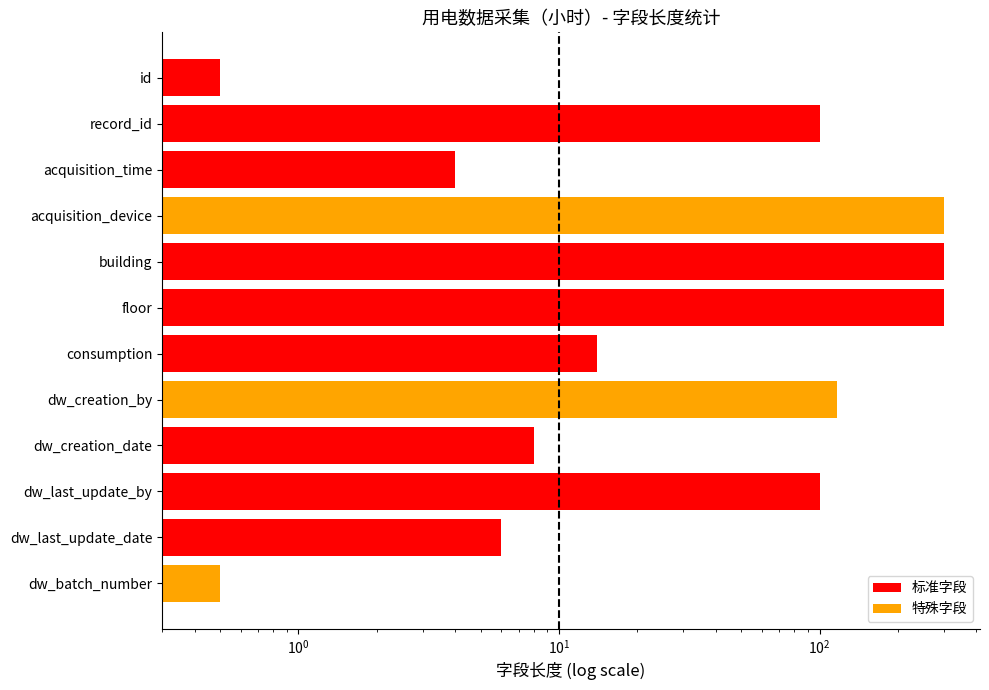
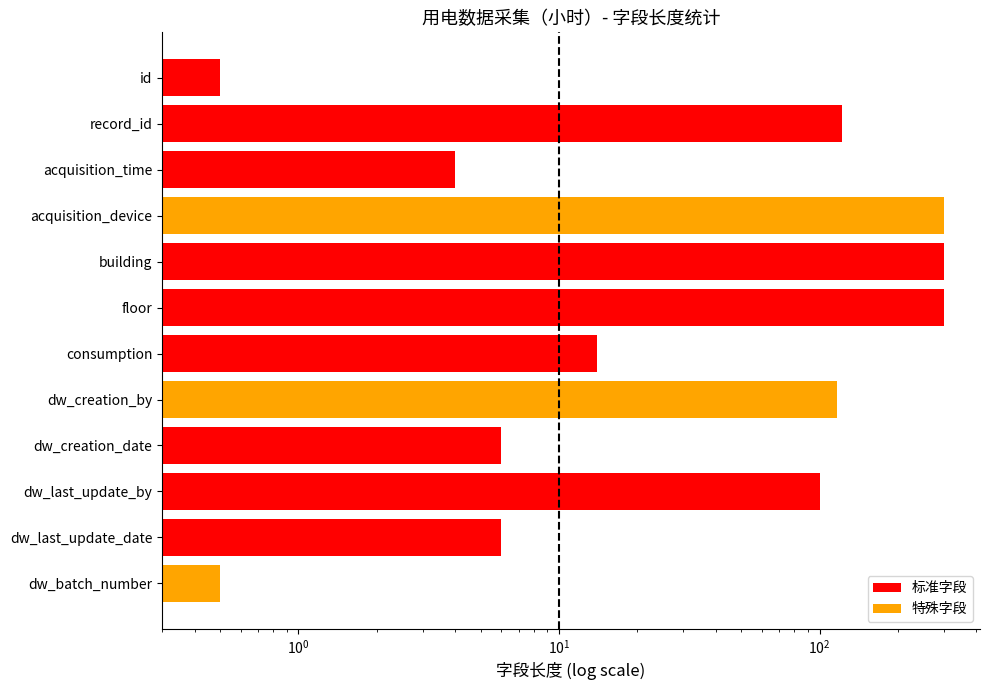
record_id: 100 -> 120
dw_creation_date: 8 -> 6
